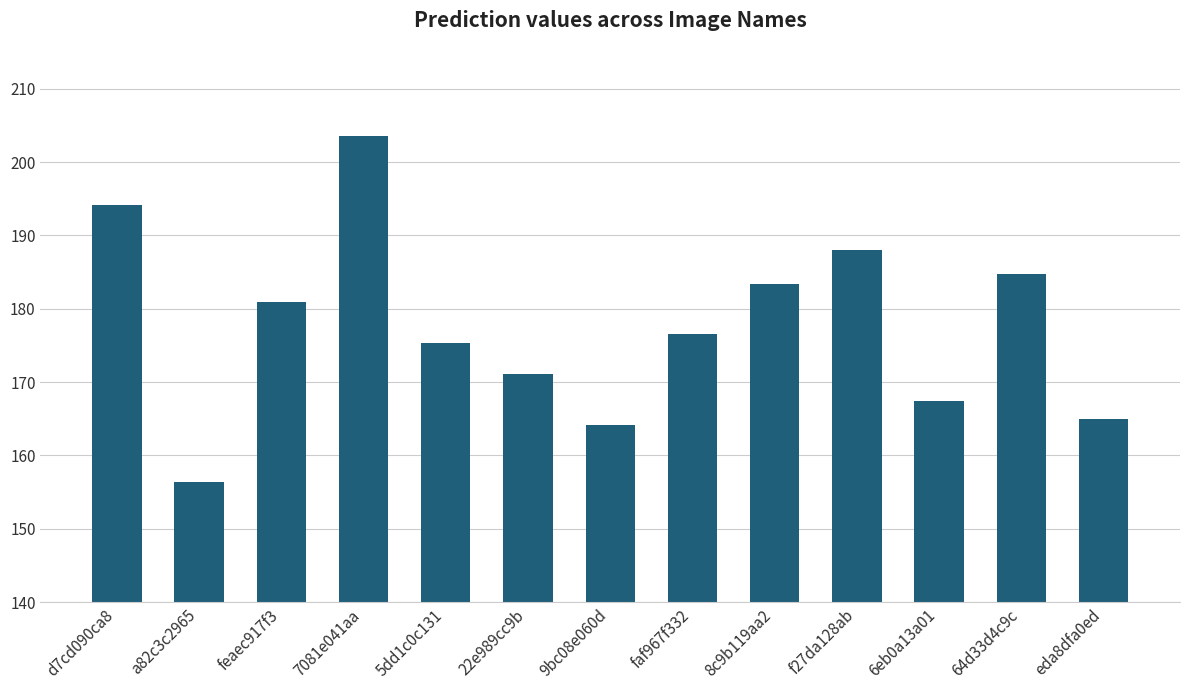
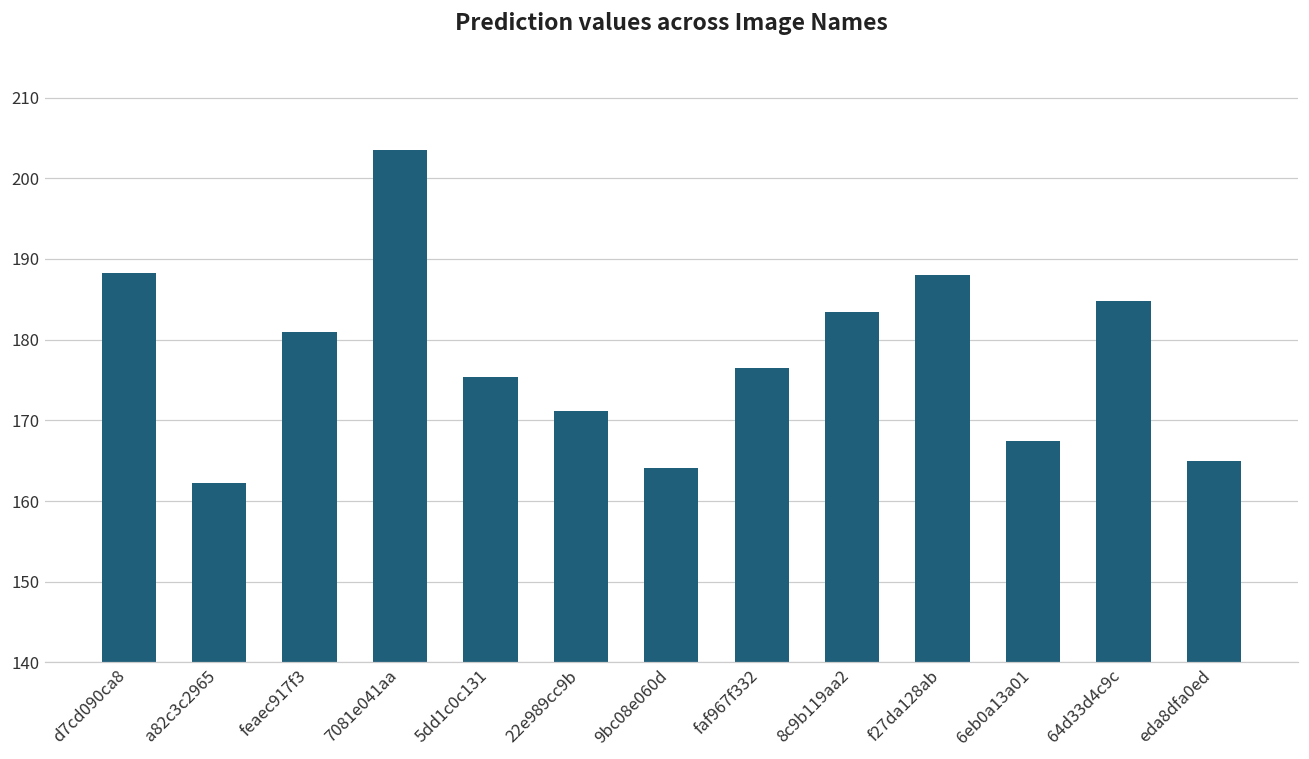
d7cd090ca8: 194 -> 188
a82c3c2965: 156 -> 162
